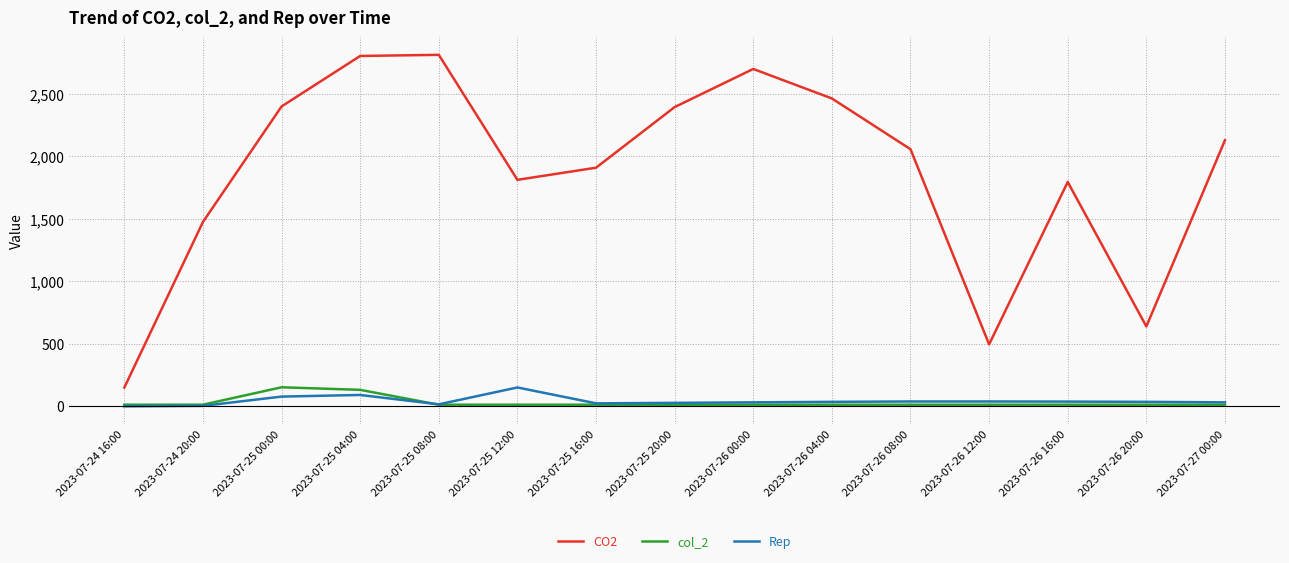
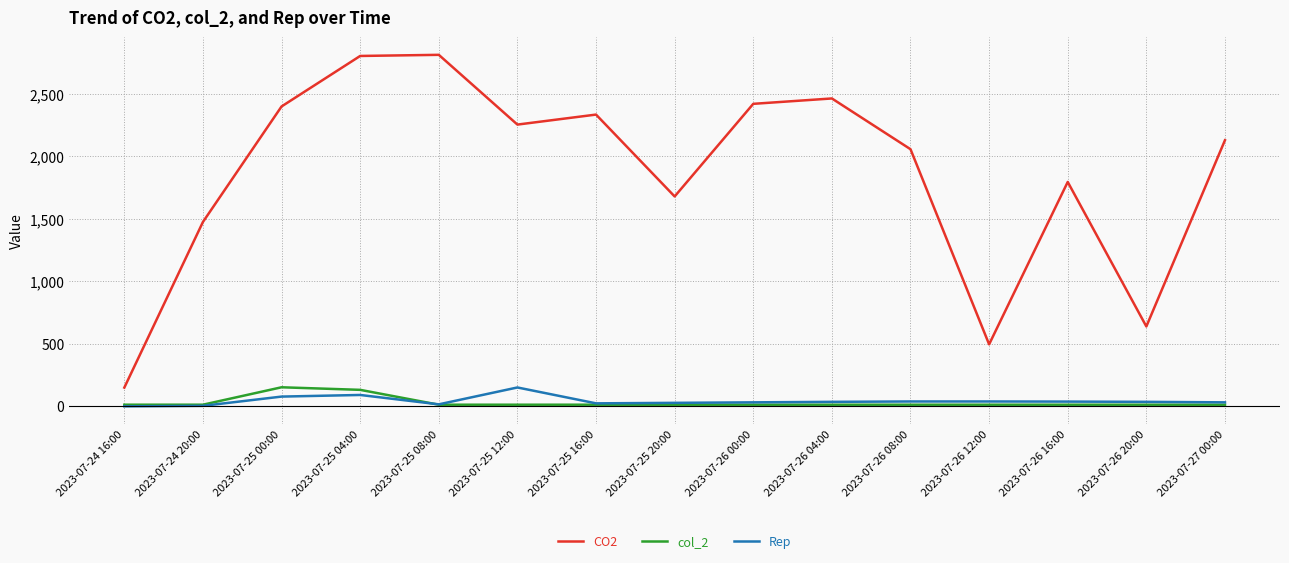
CO2, 2023-07-25 12:00: 1,810 -> 2,250
CO2, 2023-07-25 16:00: 1,910 -> 2,330
CO2, 2023-07-25 20:00: 2,390 -> 1,680
CO2, 2023-07-26 00:00: 2,700 -> 2,420
